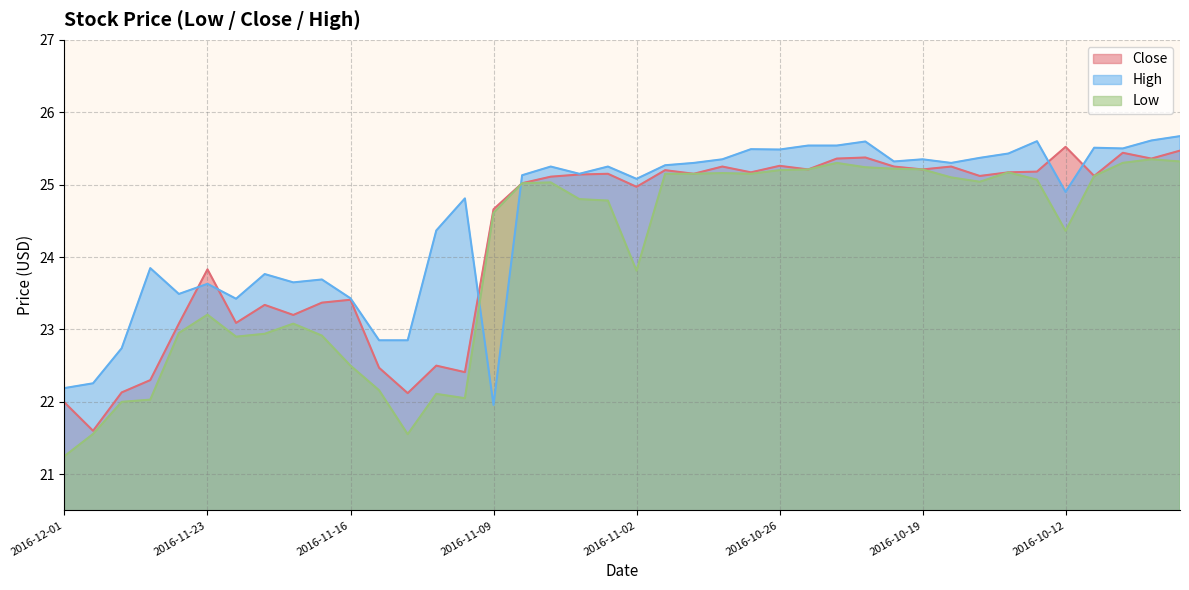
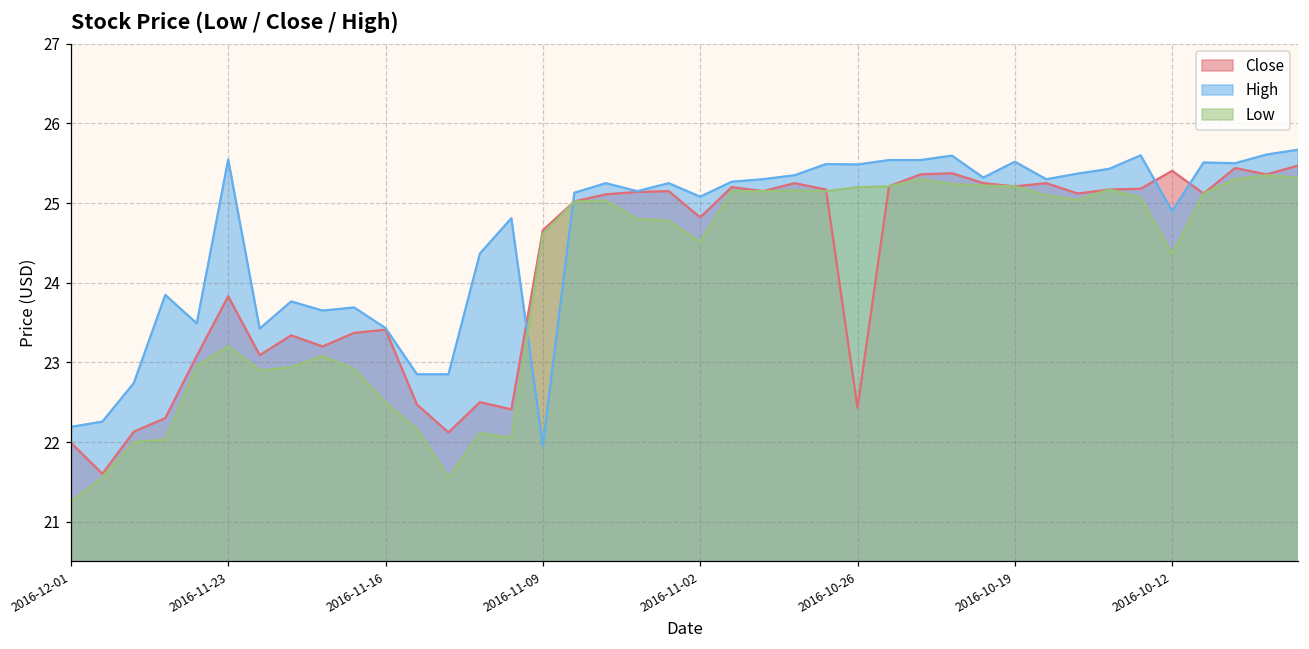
High, 2016-11-23: 23.6 -> 25.5
Close, 2016-11-02: 25.0 -> 24.8
Low, 2016-11-02: 23.8 -> 24.5
Close, 2016-10-26: 25.3 -> 22.4
High, 2016-10-19: 25.4 -> 25.5
Close, 2016-10-12: 25.5 -> 25.4
